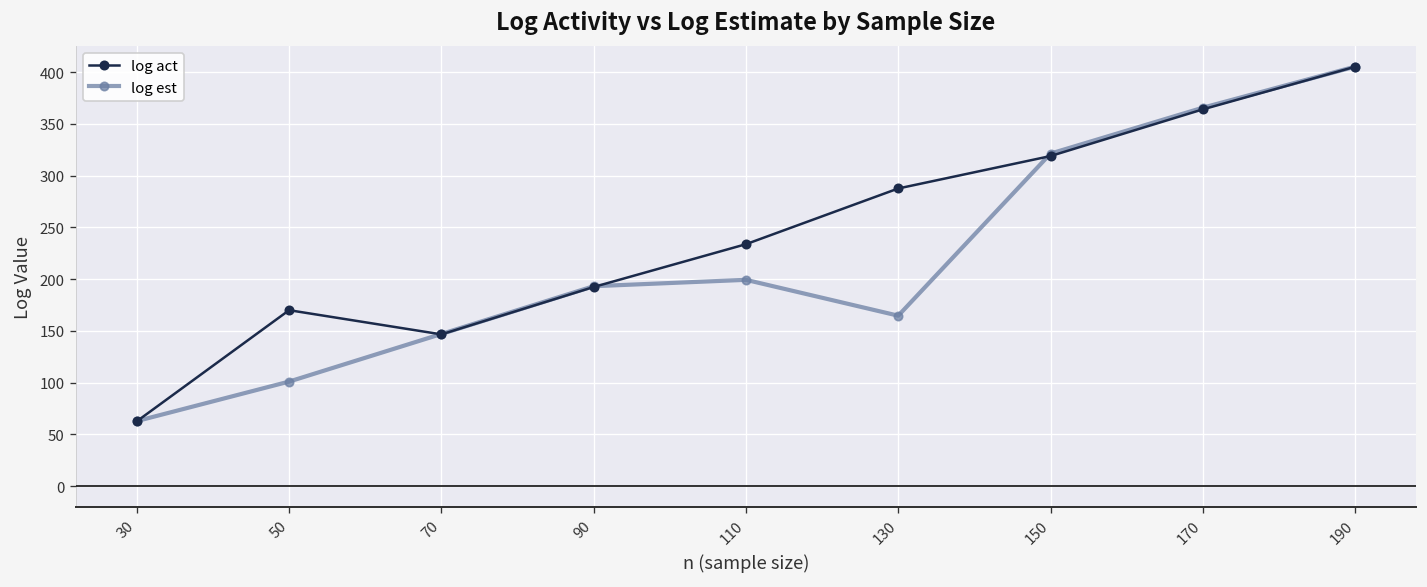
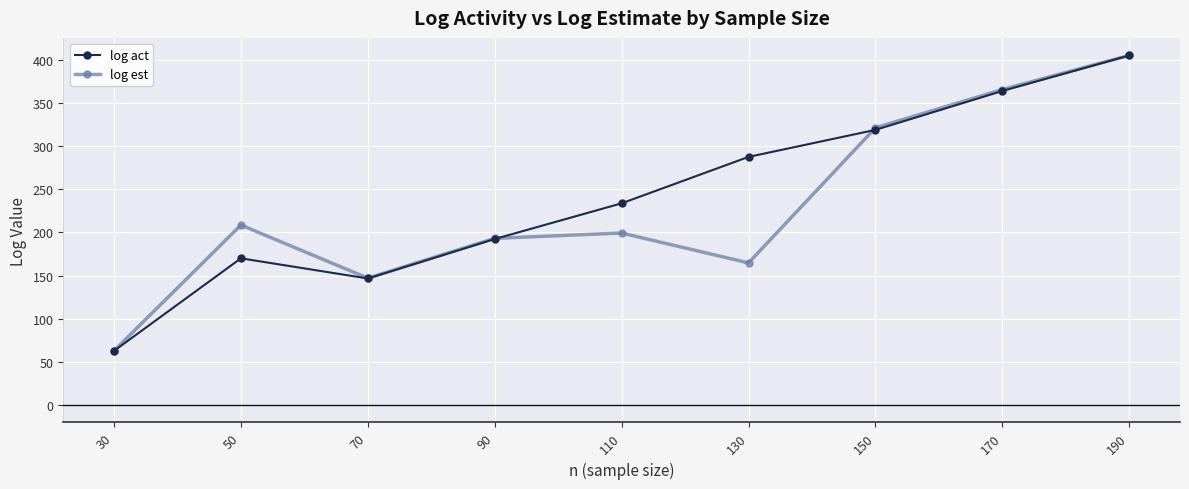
log est, 50: 100 -> 210
